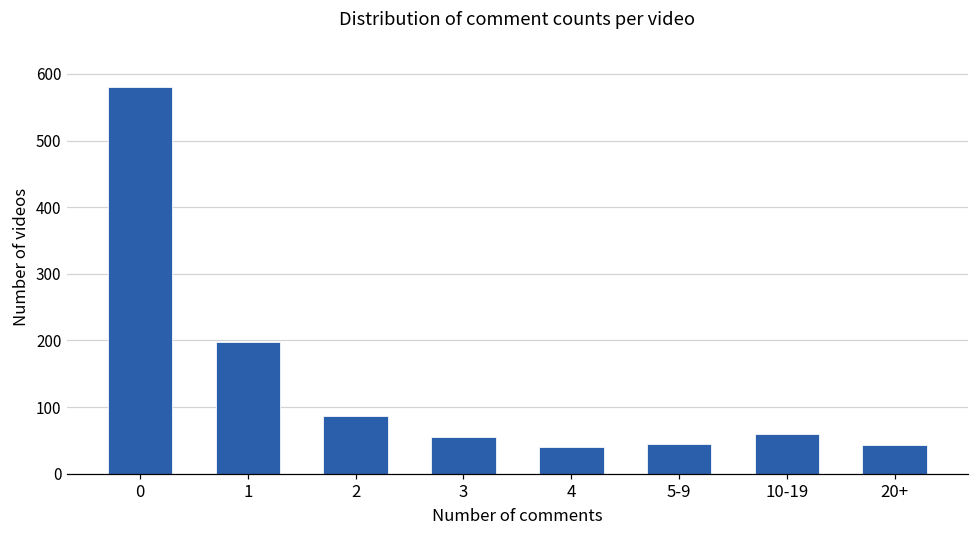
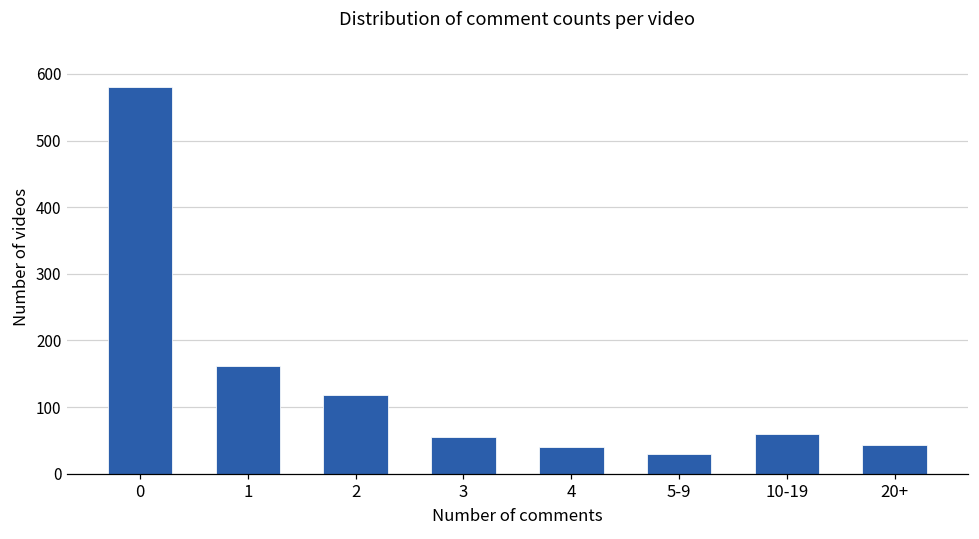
1: 200 -> 160
2: 90 -> 120
5-9: 50 -> 30
